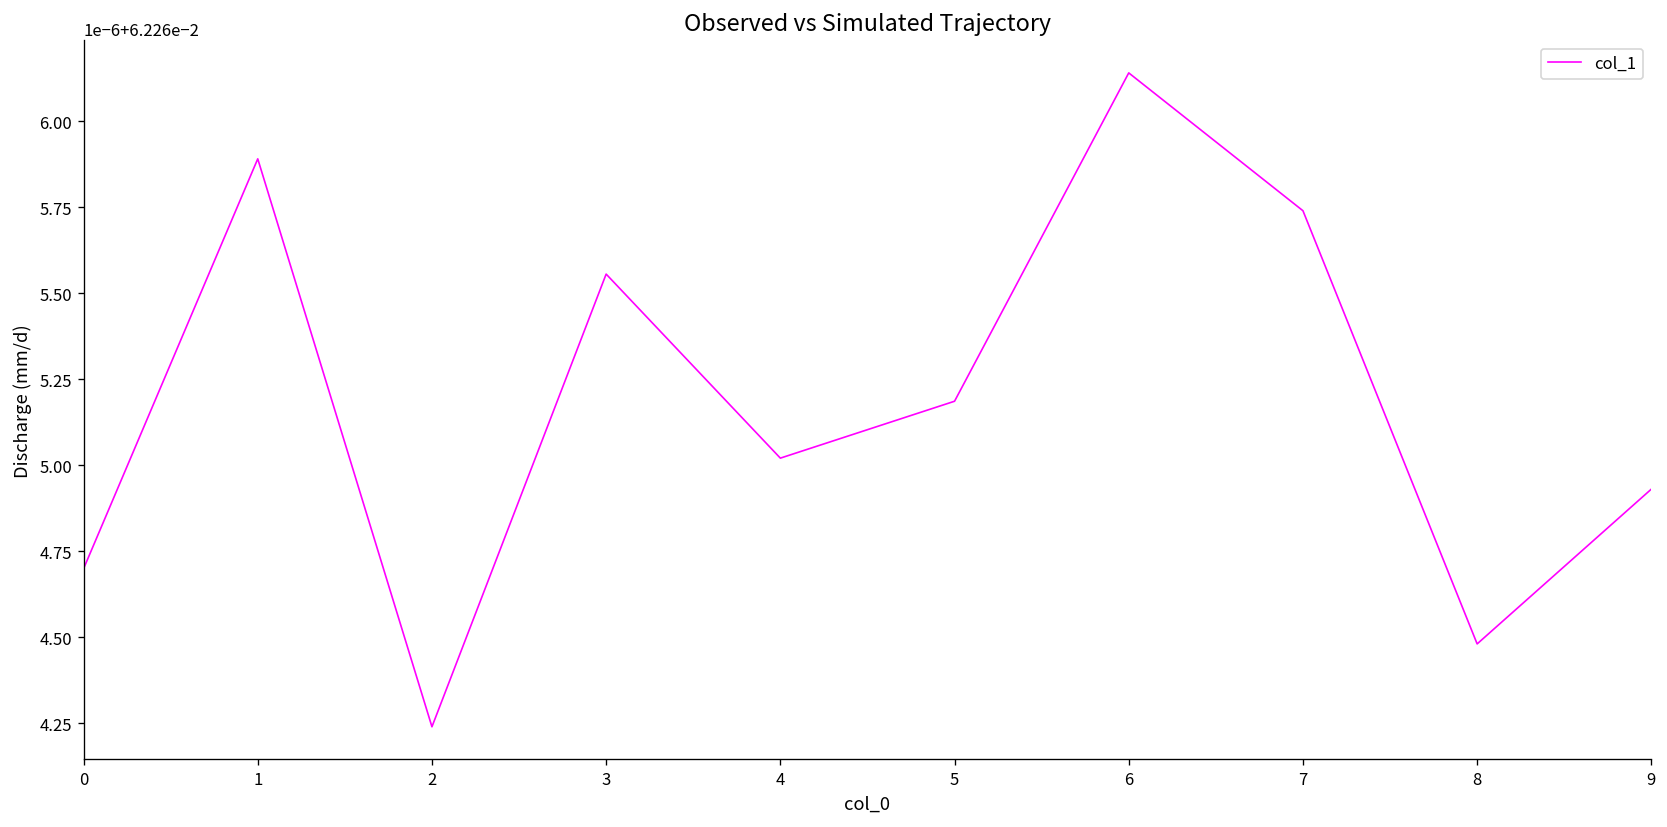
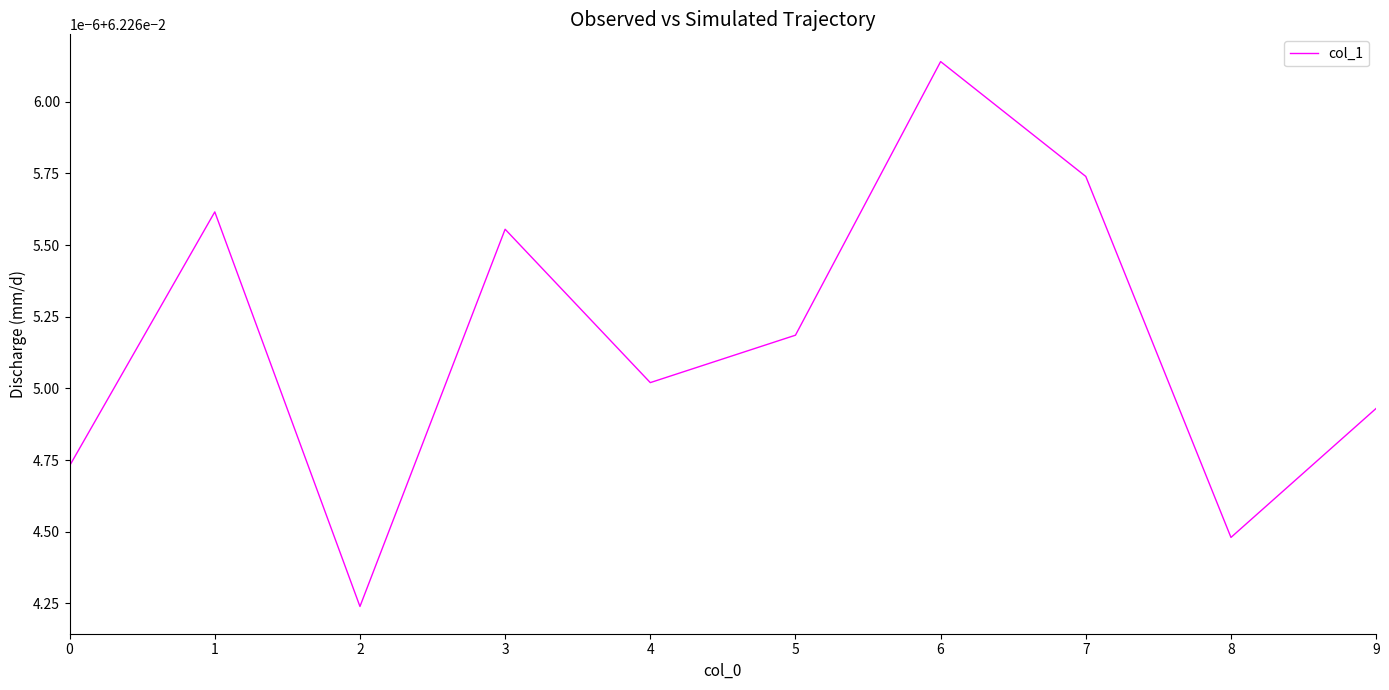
0: 0.06226470 -> 0.06226473
1: 0.06226589 -> 0.06226562
